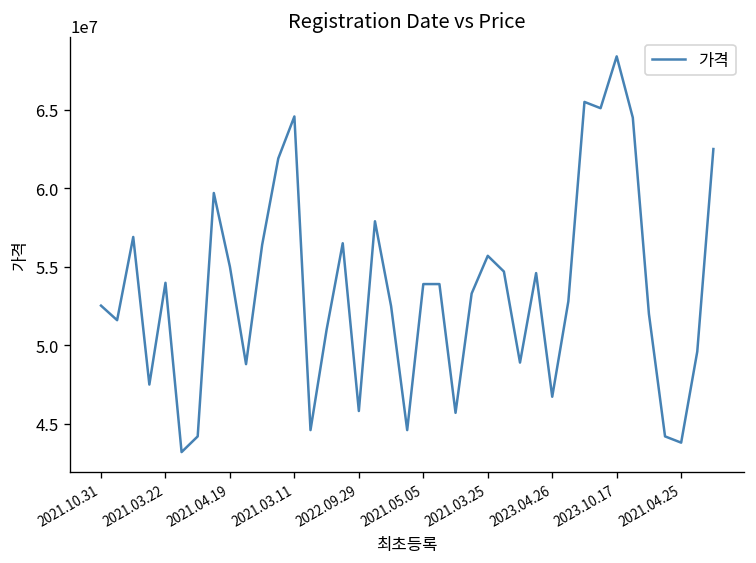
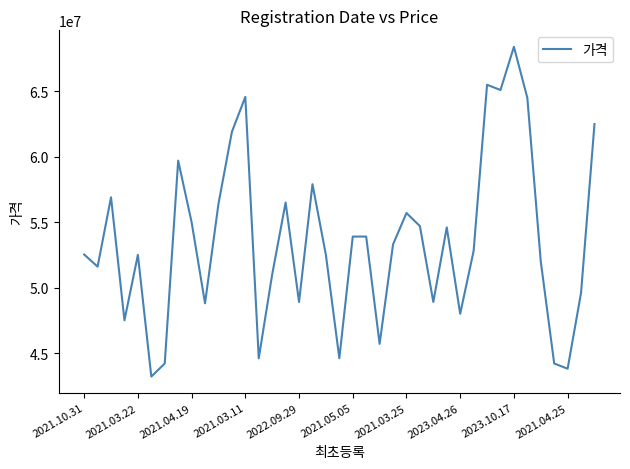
2021.03.22: 54000000 -> 52500000
2022.09.29: 45800000 -> 48900000
2023.04.26: 46700000 -> 48000000
